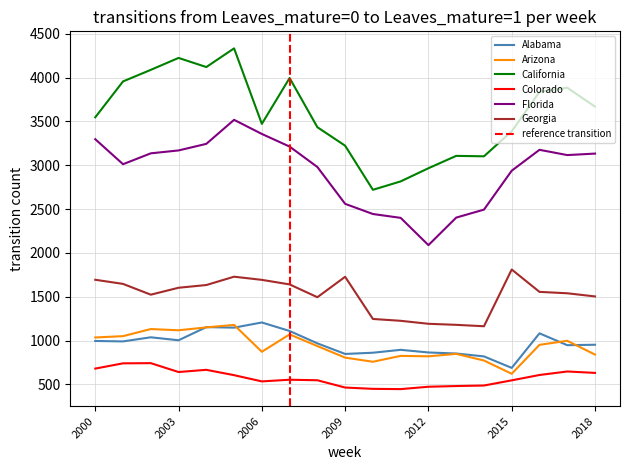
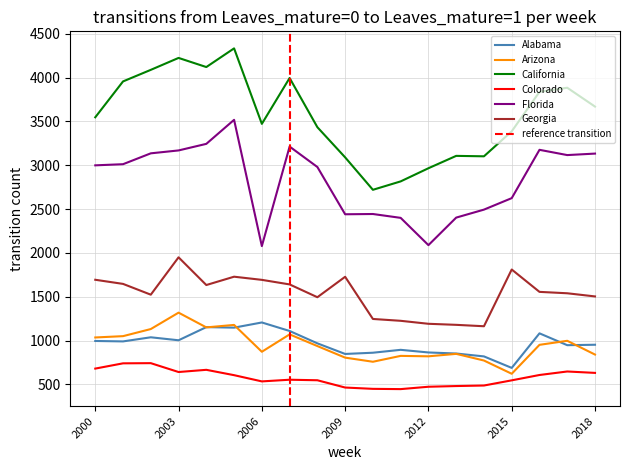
Florida, 2000: 3300 -> 3000
Arizona, 2003: 1100 -> 1300
Georgia, 2003: 1600 -> 2000
Florida, 2006: 3400 -> 2100
California, 2009: 3200 -> 3100
Florida, 2009: 2600 -> 2400
Florida, 2015: 2900 -> 2600
